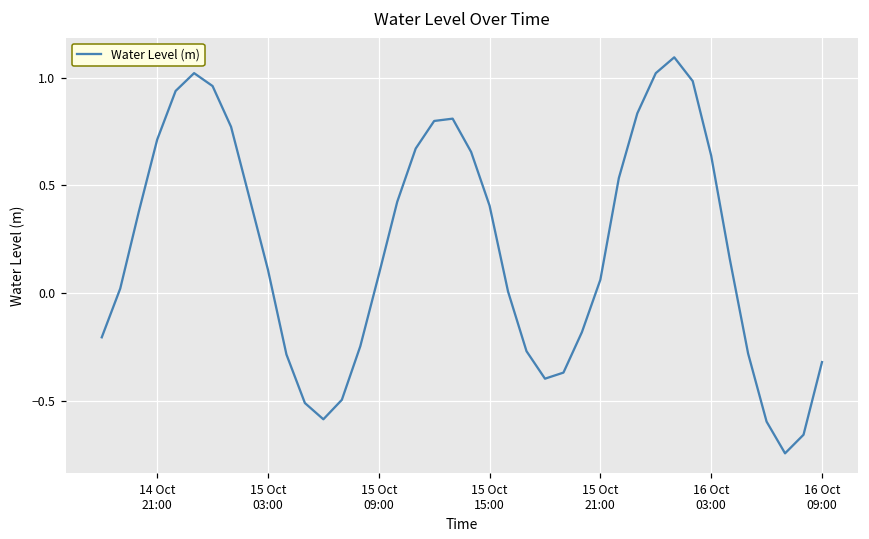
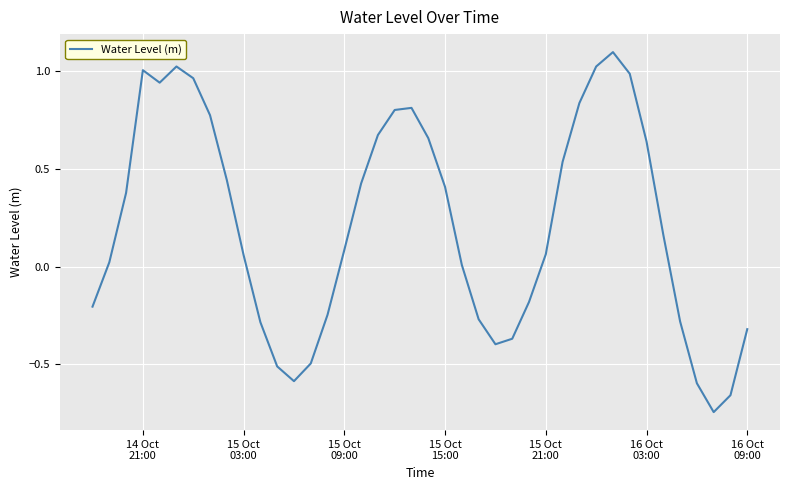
14 Oct 21:00: 0.71 -> 1.00
15 Oct 03:00: 0.11 -> 0.06
